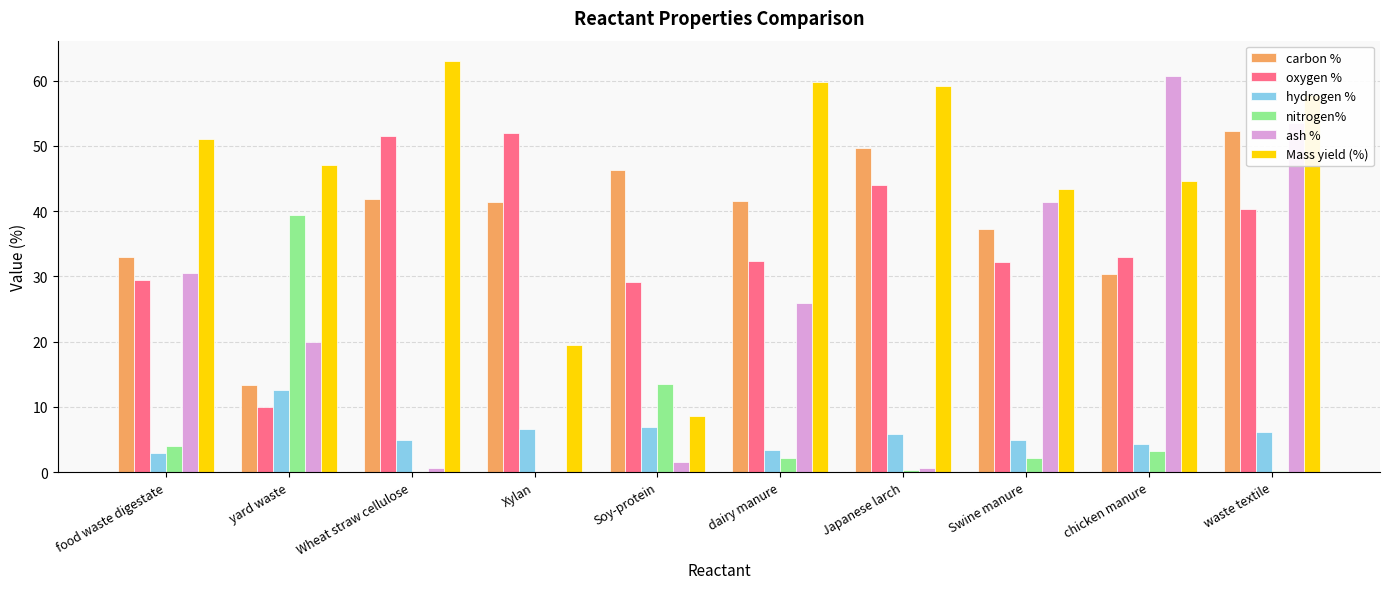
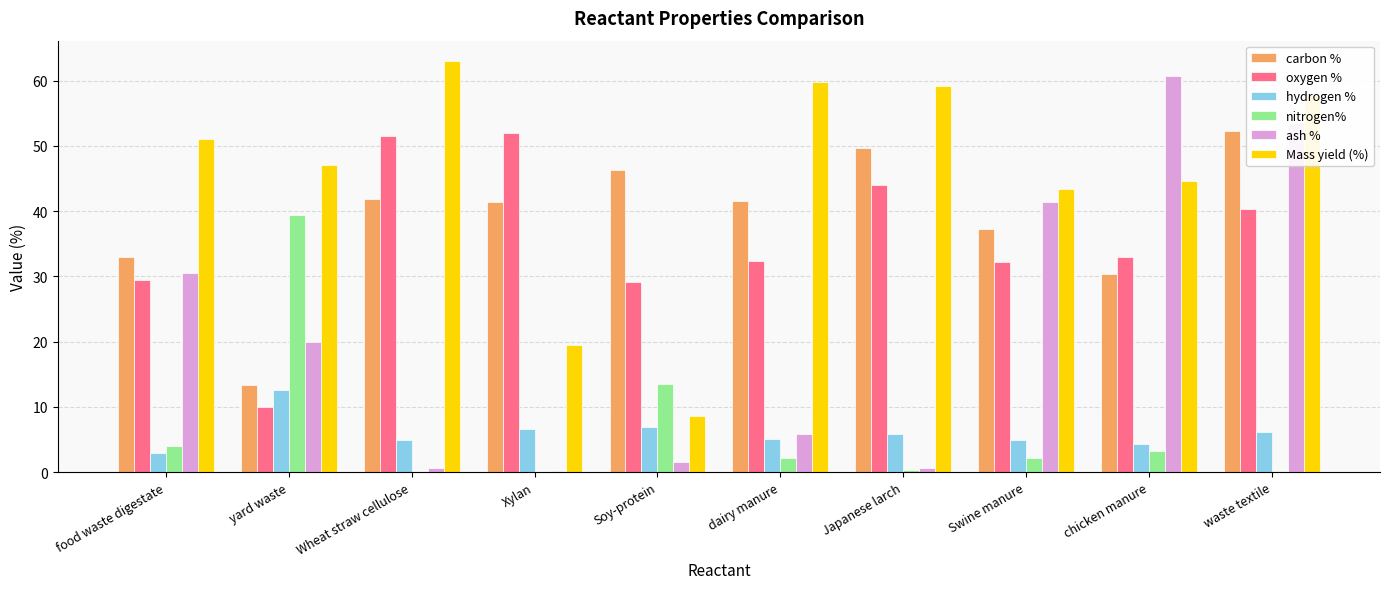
hydrogen %, dairy manure: 3 -> 5
ash %, dairy manure: 26 -> 6
